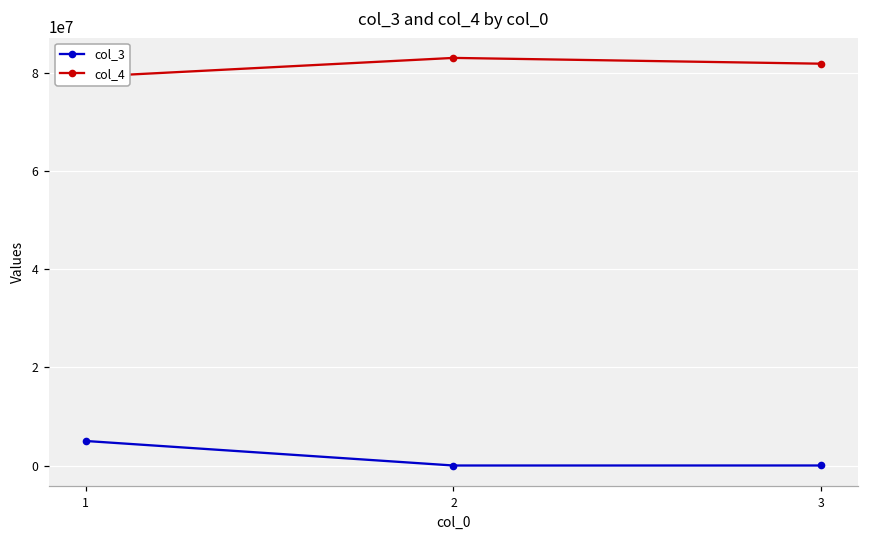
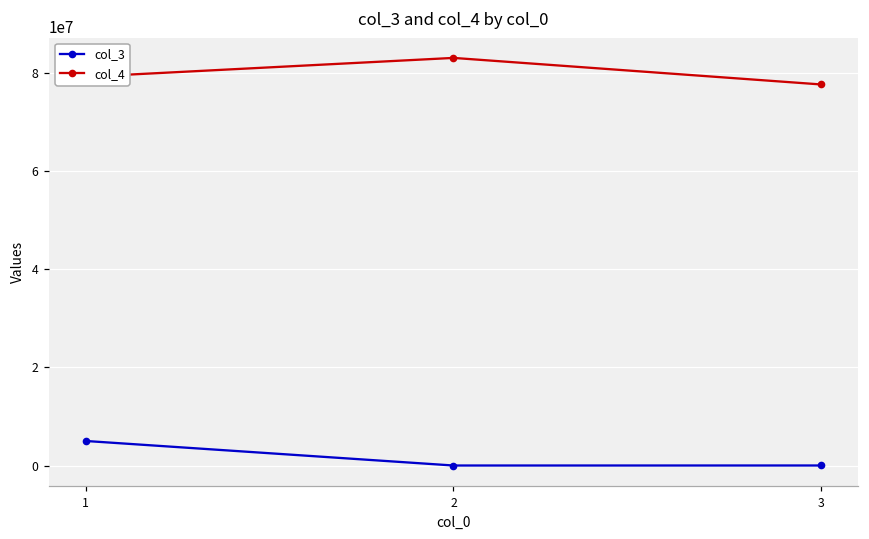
col_4, 3: 82000000 -> 78000000
